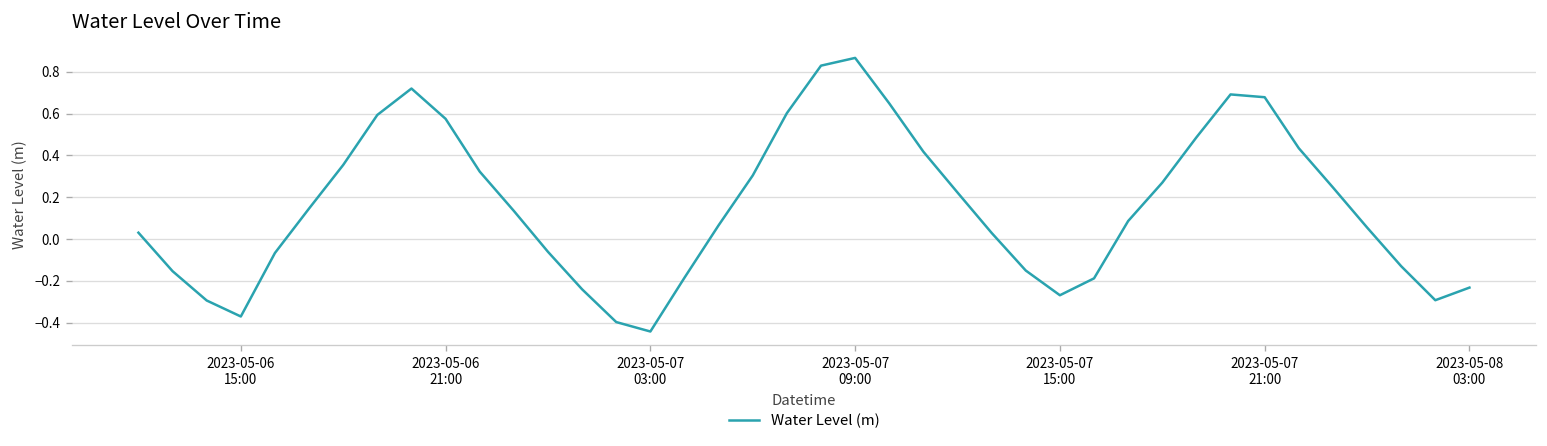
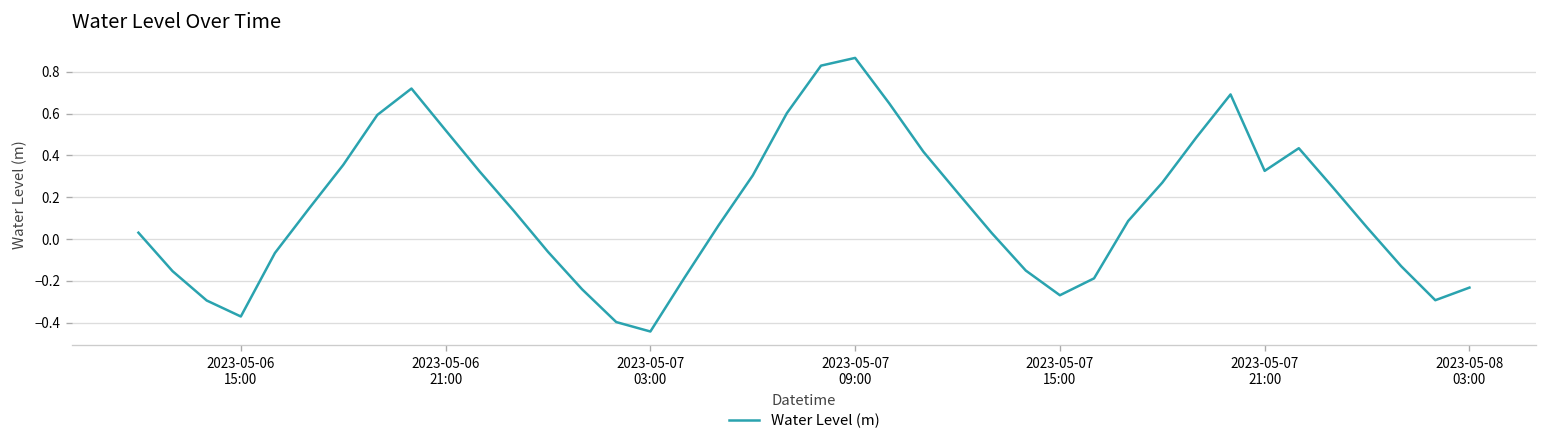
2023-05-06 21:00: 0.58 -> 0.52
2023-05-07 21:00: 0.68 -> 0.33
